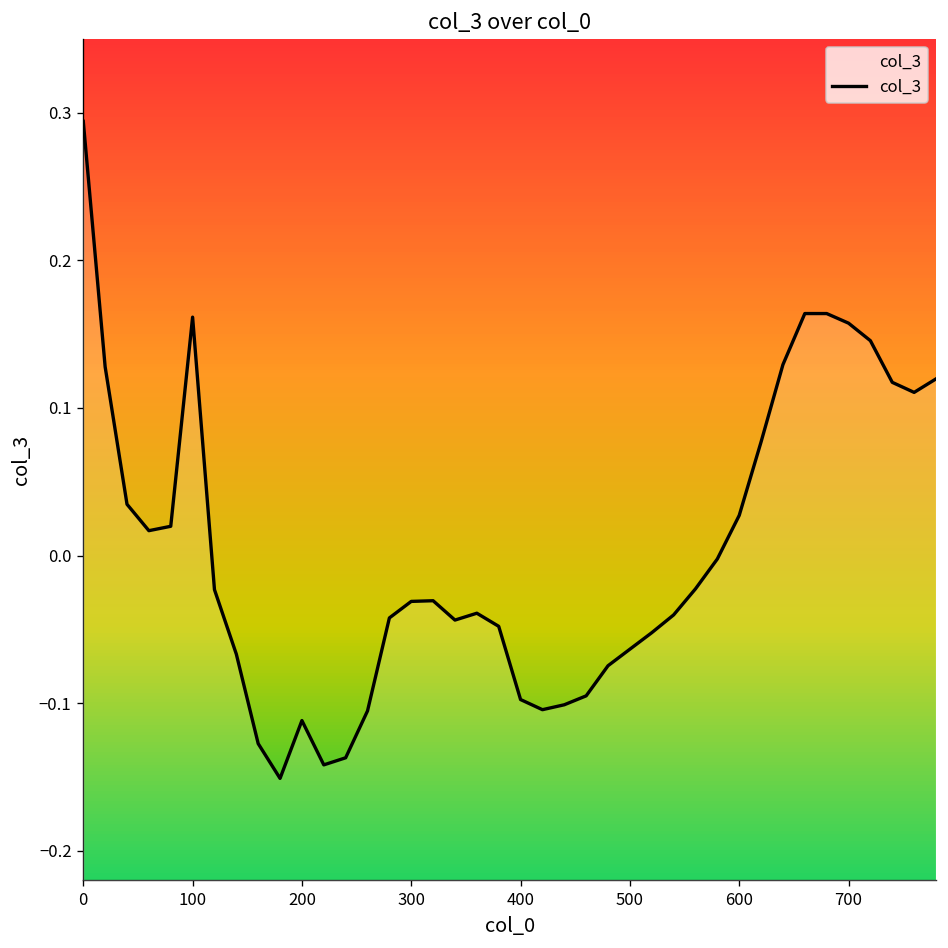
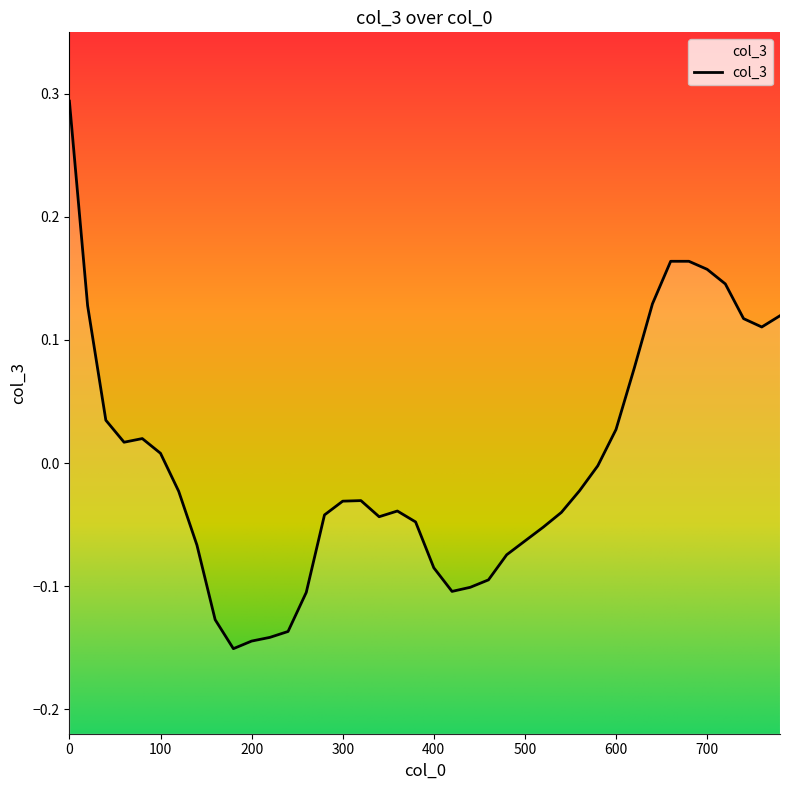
100: 0.161 -> 0.008
200: -0.112 -> -0.145
400: -0.097 -> -0.085
